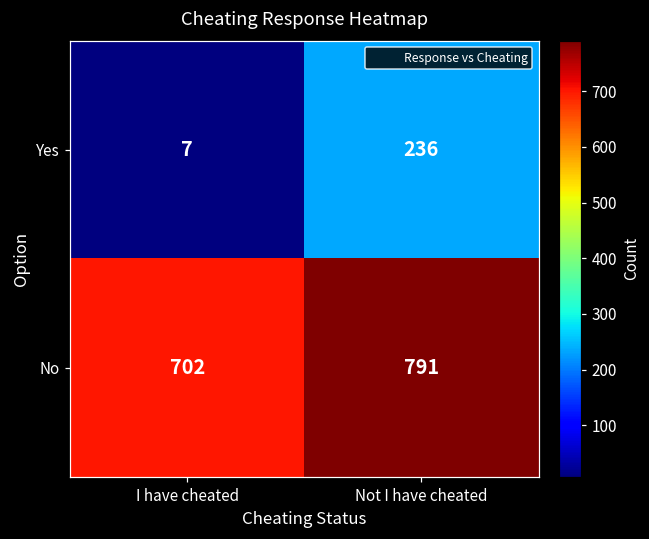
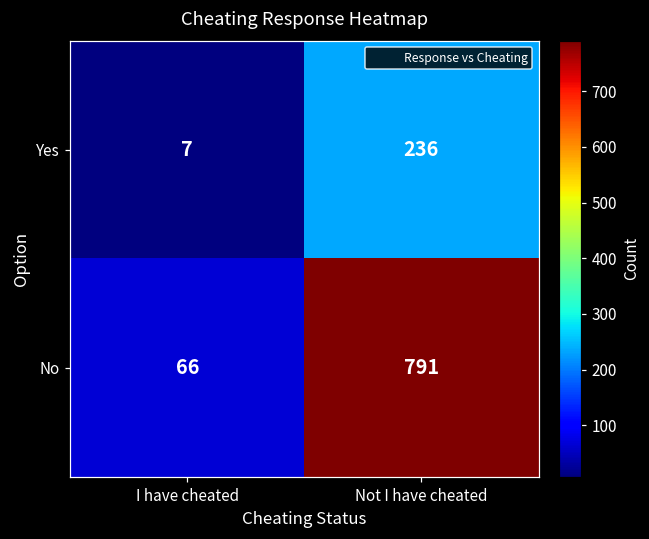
No, I have cheated: 702 -> 66
